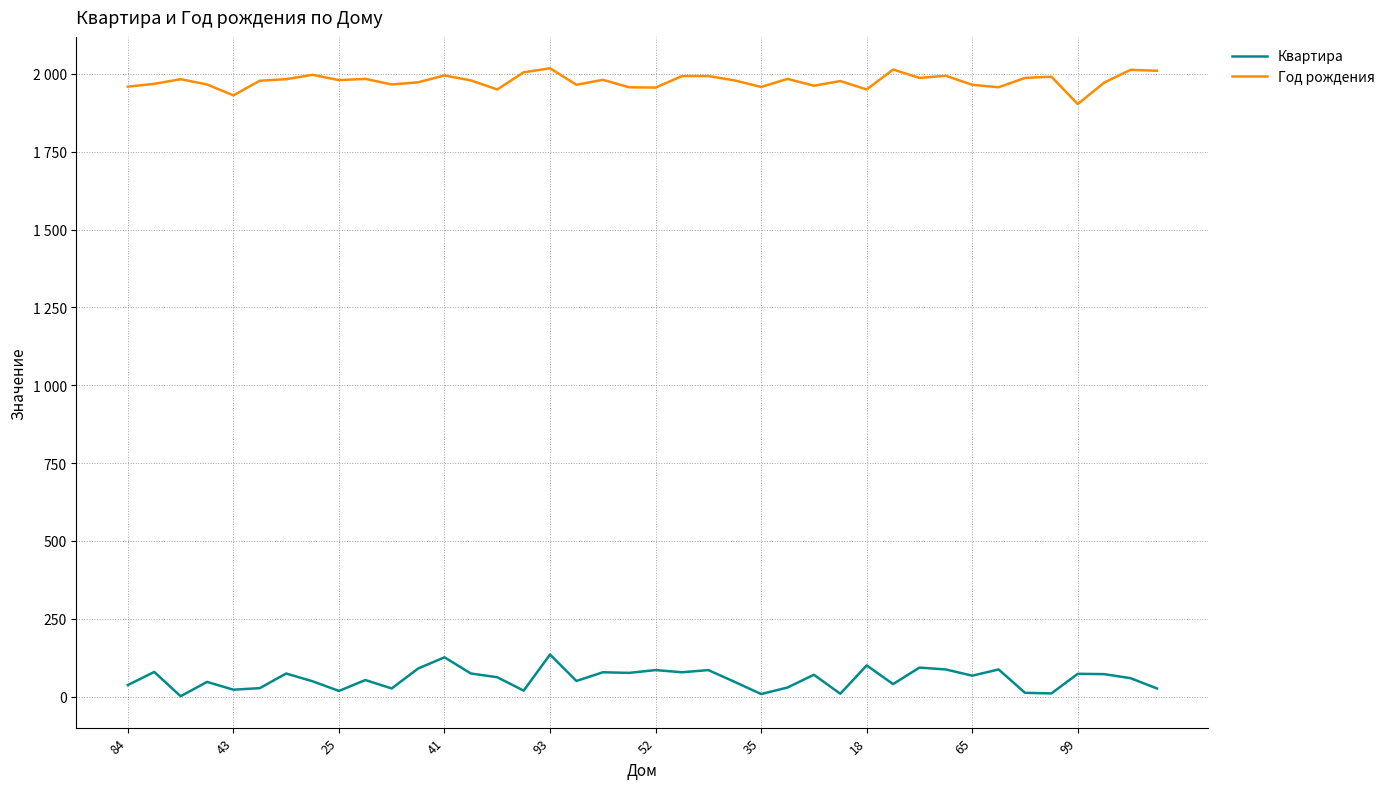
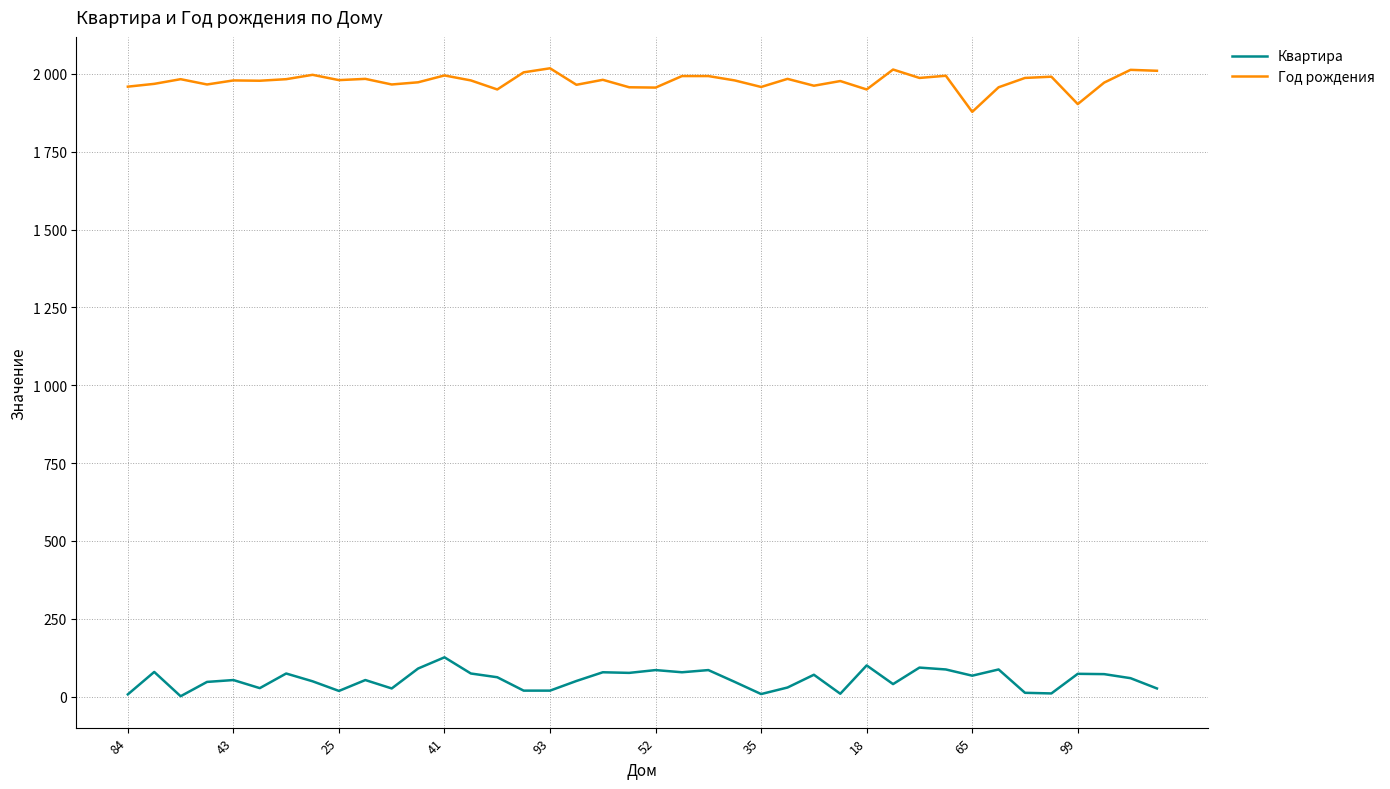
Квартира, 84: 40 -> 10
Квартира, 43: 20 -> 50
Год рождения, 43: 1930 -> 1980
Квартира, 93: 140 -> 20
Год рождения, 65: 1970 -> 1880
